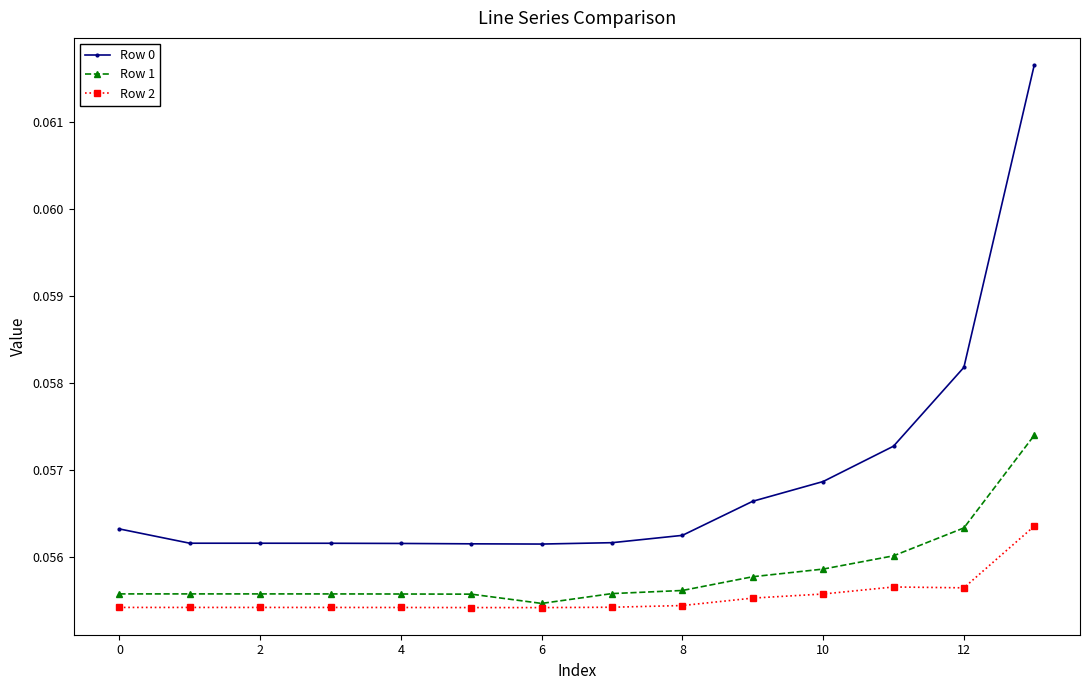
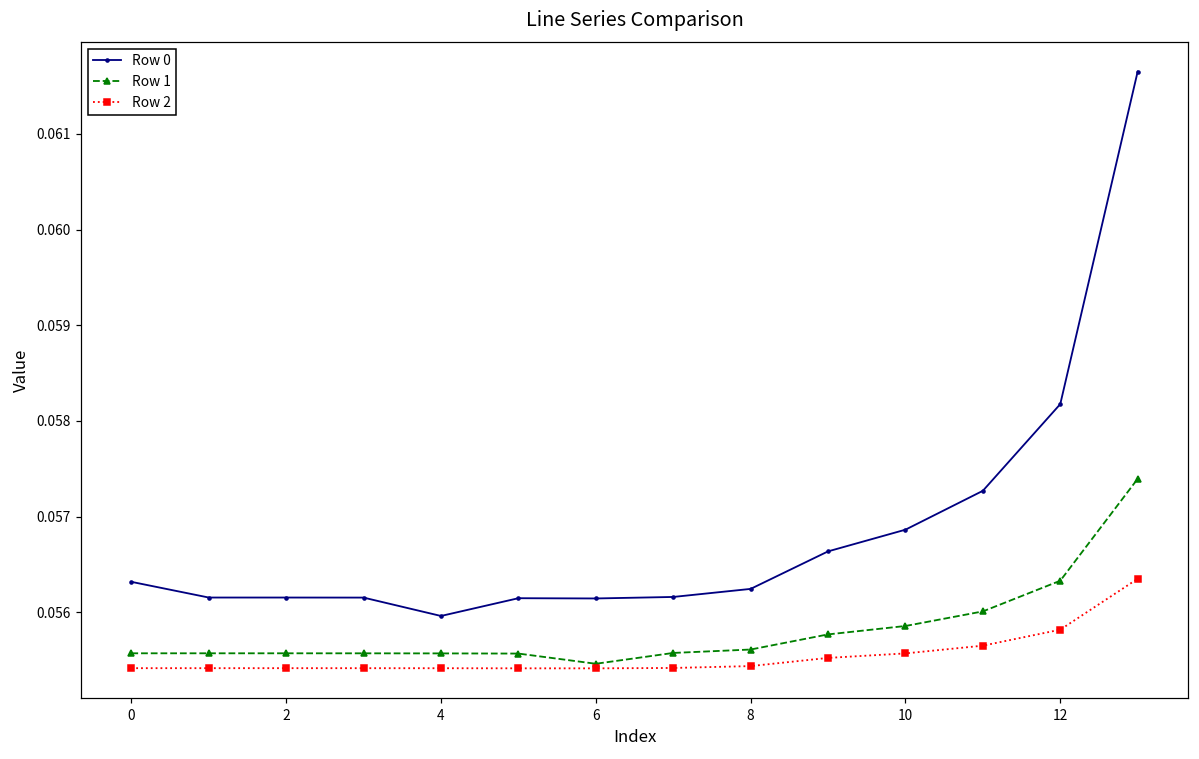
Row 0, 4: 0.0562 -> 0.0560
Row 2, 12: 0.0556 -> 0.0558
